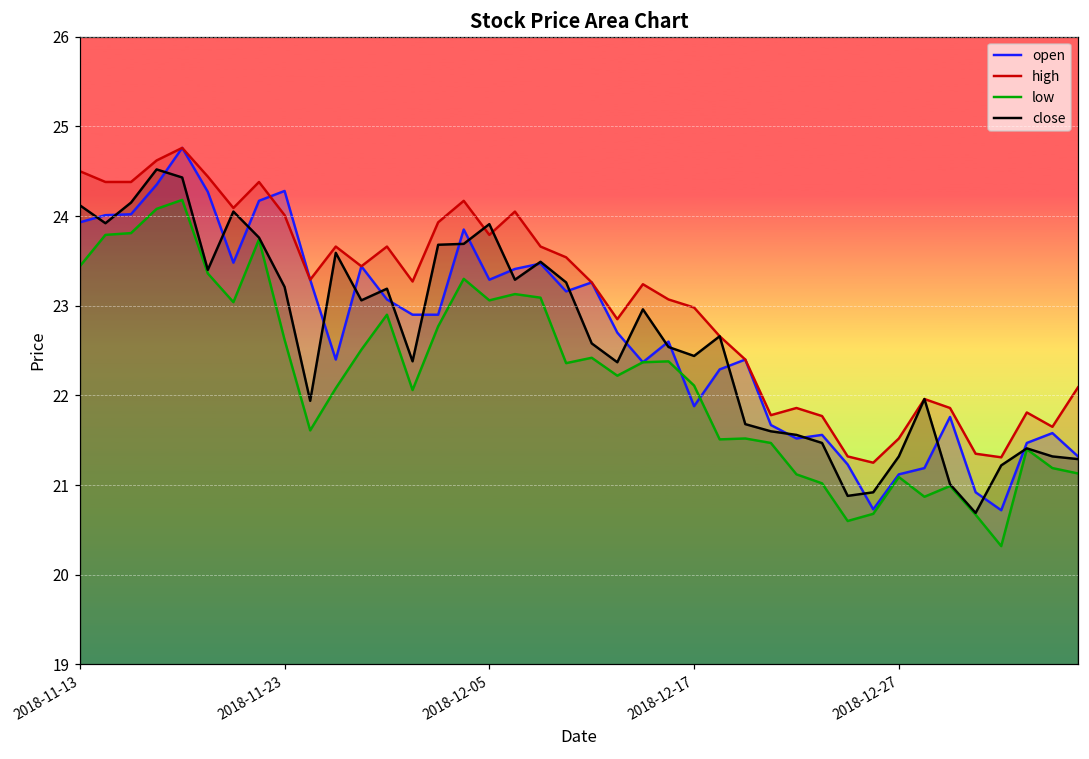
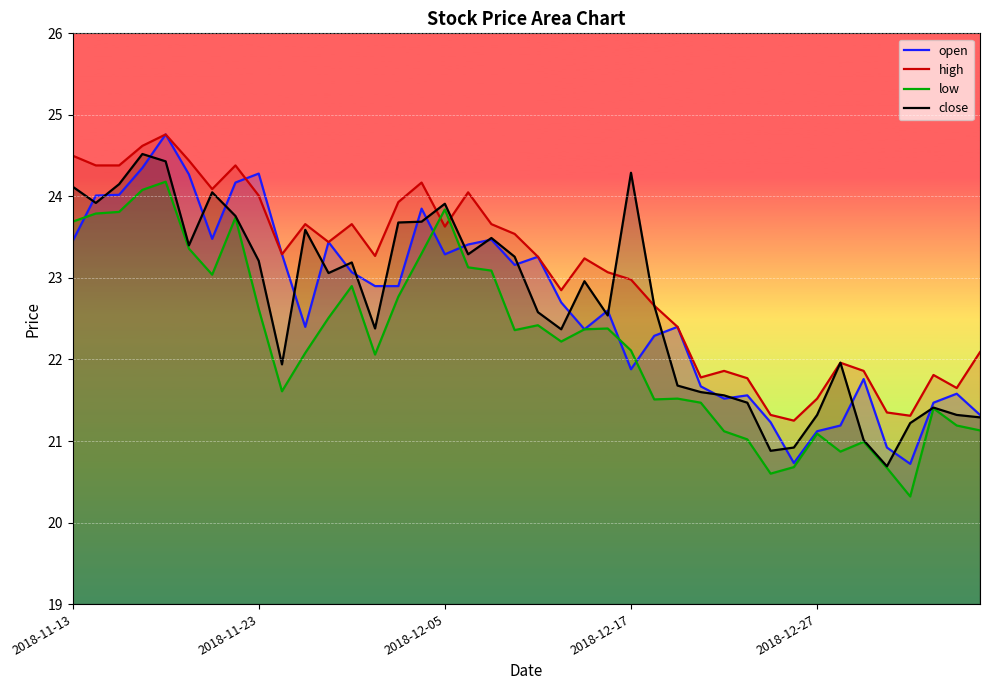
open, 2018-11-13: 23.9 -> 23.5
low, 2018-11-13: 23.4 -> 23.7
high, 2018-12-05: 23.8 -> 23.6
low, 2018-12-05: 23.1 -> 23.8
close, 2018-12-17: 22.4 -> 24.3
